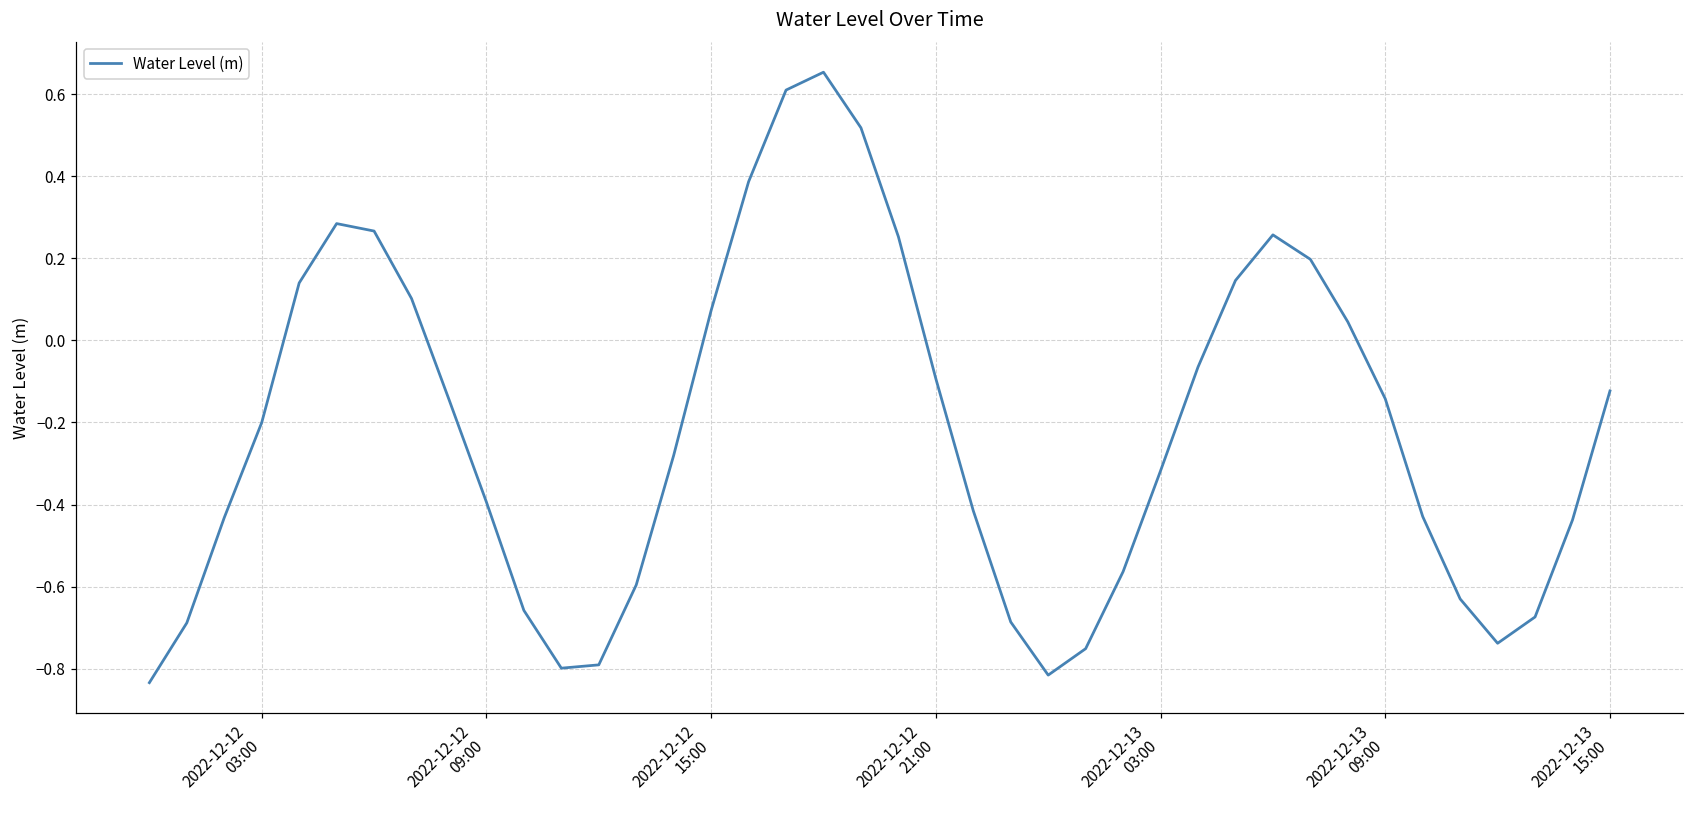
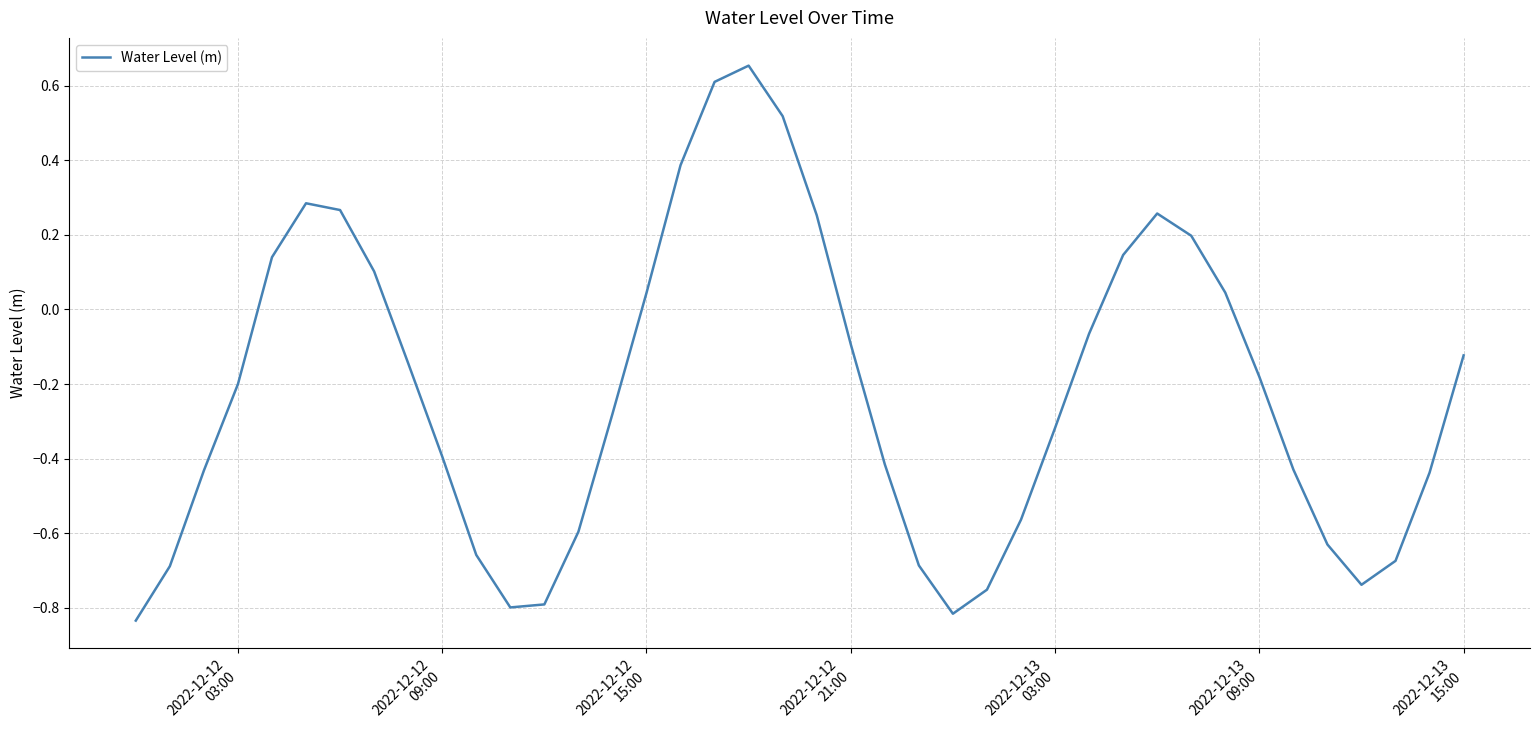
2022-12-12 15:00: 0.07 -> 0.04
2022-12-13 09:00: -0.14 -> -0.18
